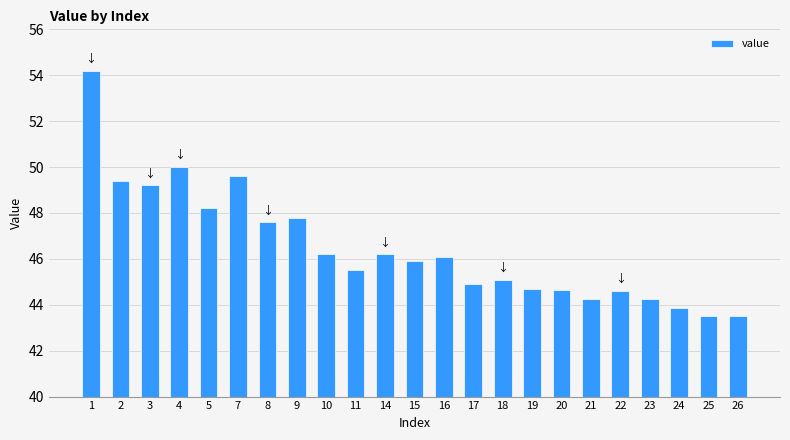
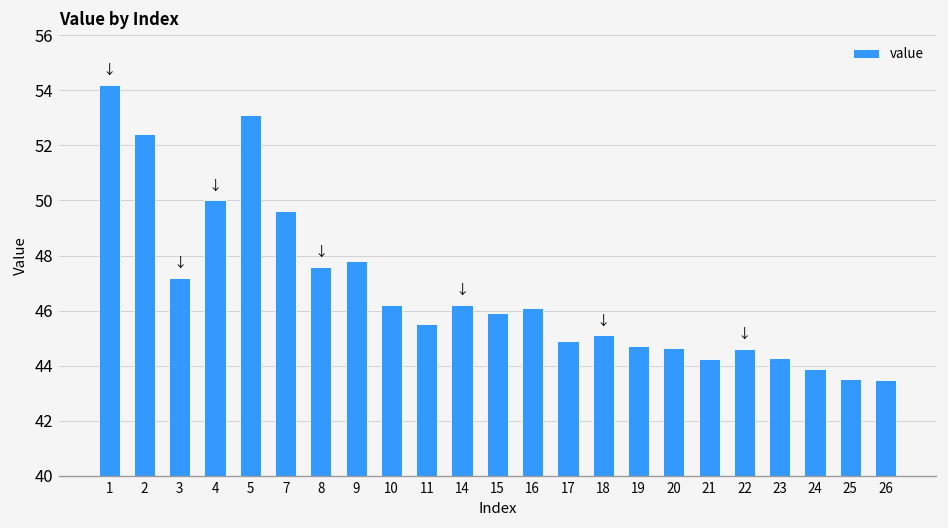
2: 49.4 -> 52.4
3: 49.2 -> 47.2
5: 48.2 -> 53.1
